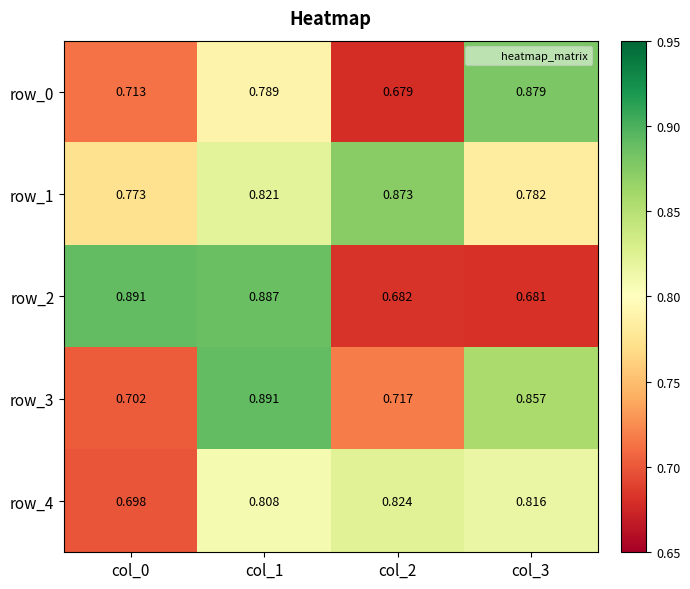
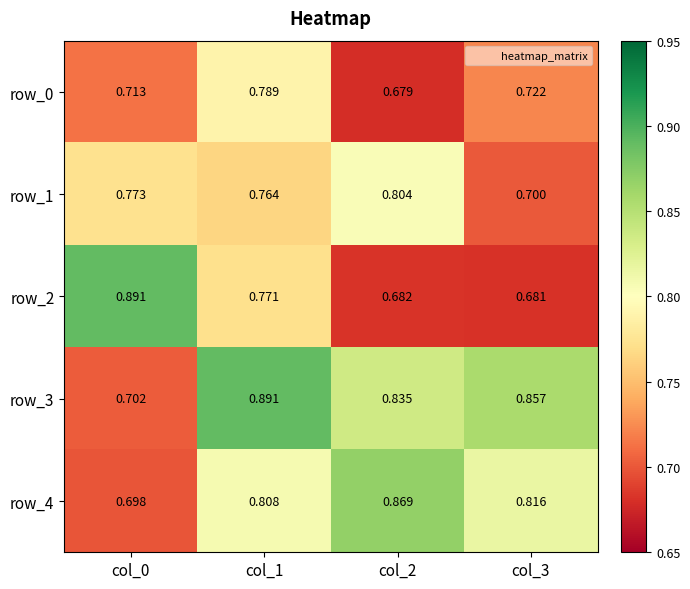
row_0, col_3: 0.879 -> 0.722
row_1, col_1: 0.821 -> 0.764
row_1, col_2: 0.873 -> 0.804
row_1, col_3: 0.782 -> 0.700
row_2, col_1: 0.887 -> 0.771
row_3, col_2: 0.717 -> 0.835
row_4, col_2: 0.824 -> 0.869
